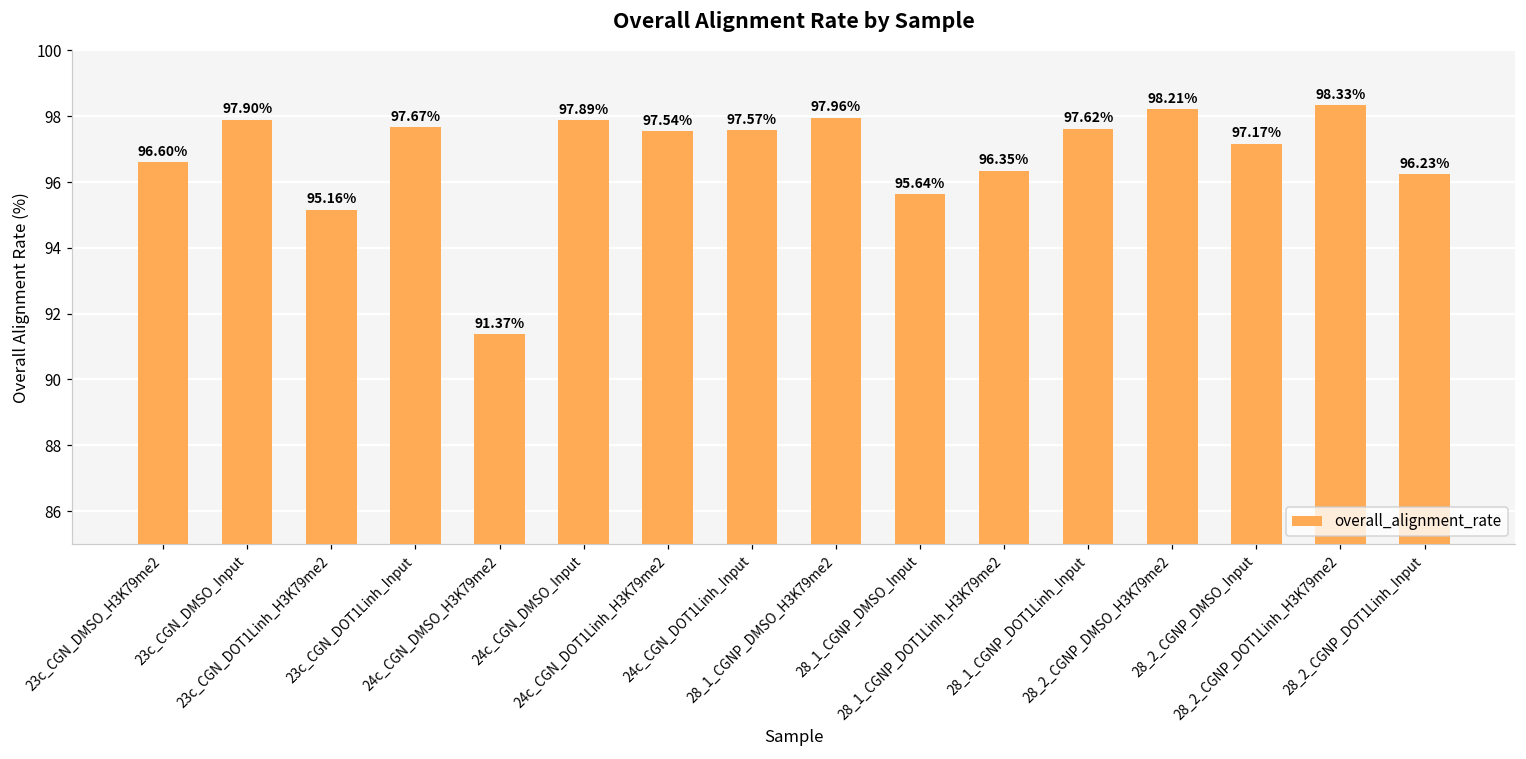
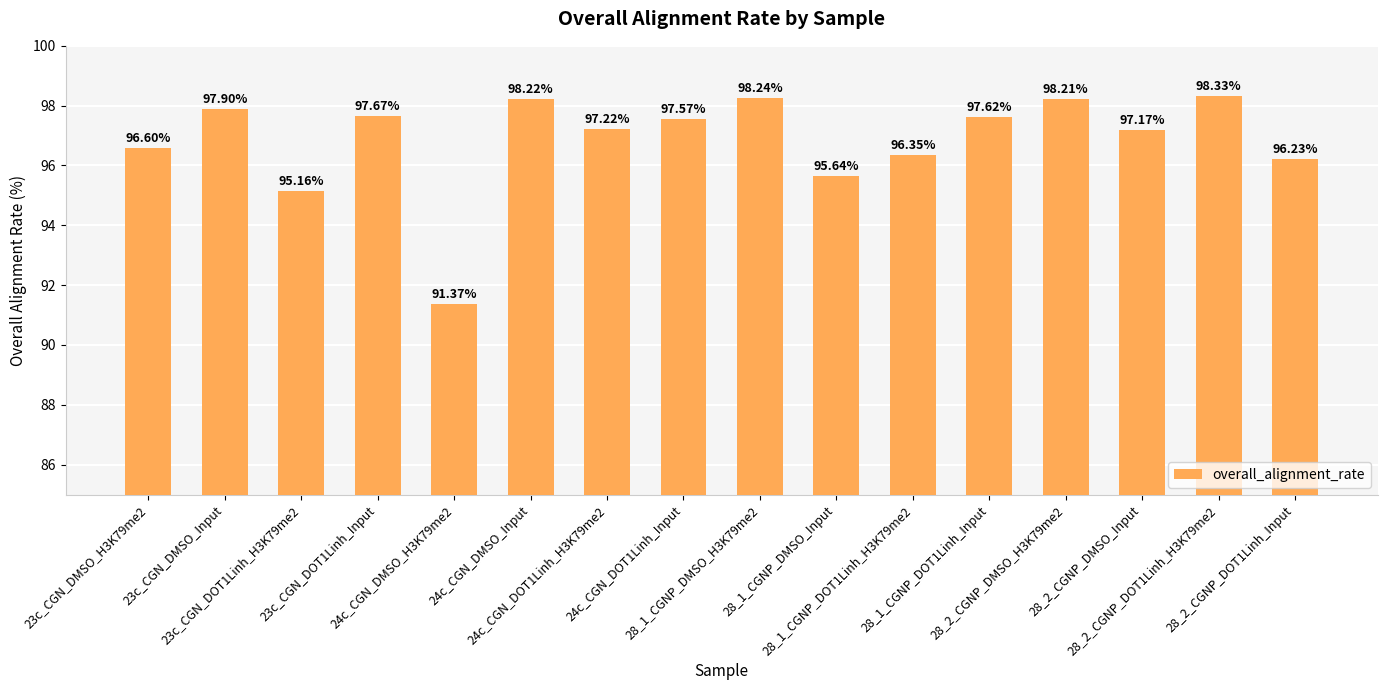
24c_CGN_DMSO_Input: 97.89% -> 98.22%
24c_CGN_DOT1Linh_H3K79me2: 97.54% -> 97.22%
28_1_CGNP_DMSO_H3K79me2: 97.96% -> 98.24%
